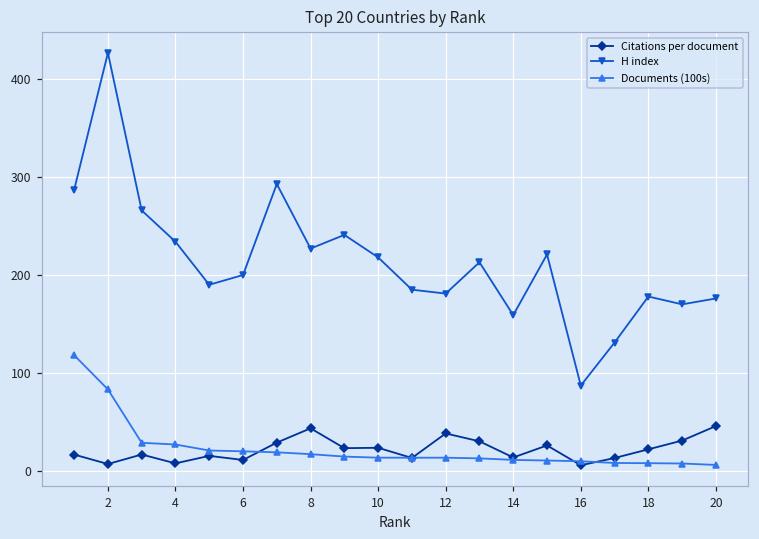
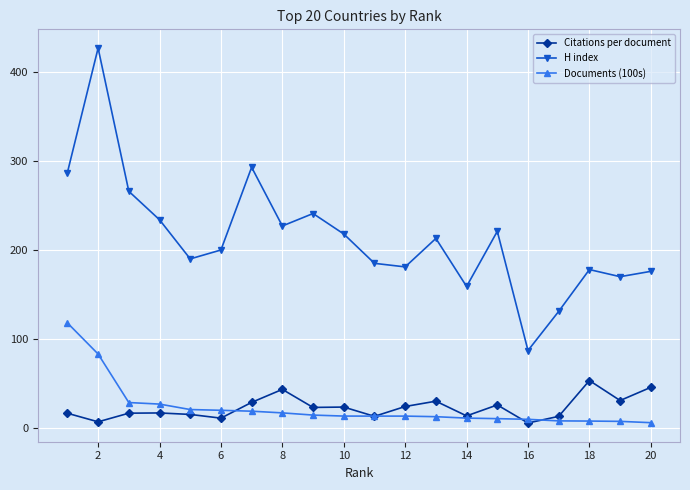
Citations per document, 4: 10 -> 20
Citations per document, 12: 40 -> 20
Citations per document, 18: 20 -> 50
